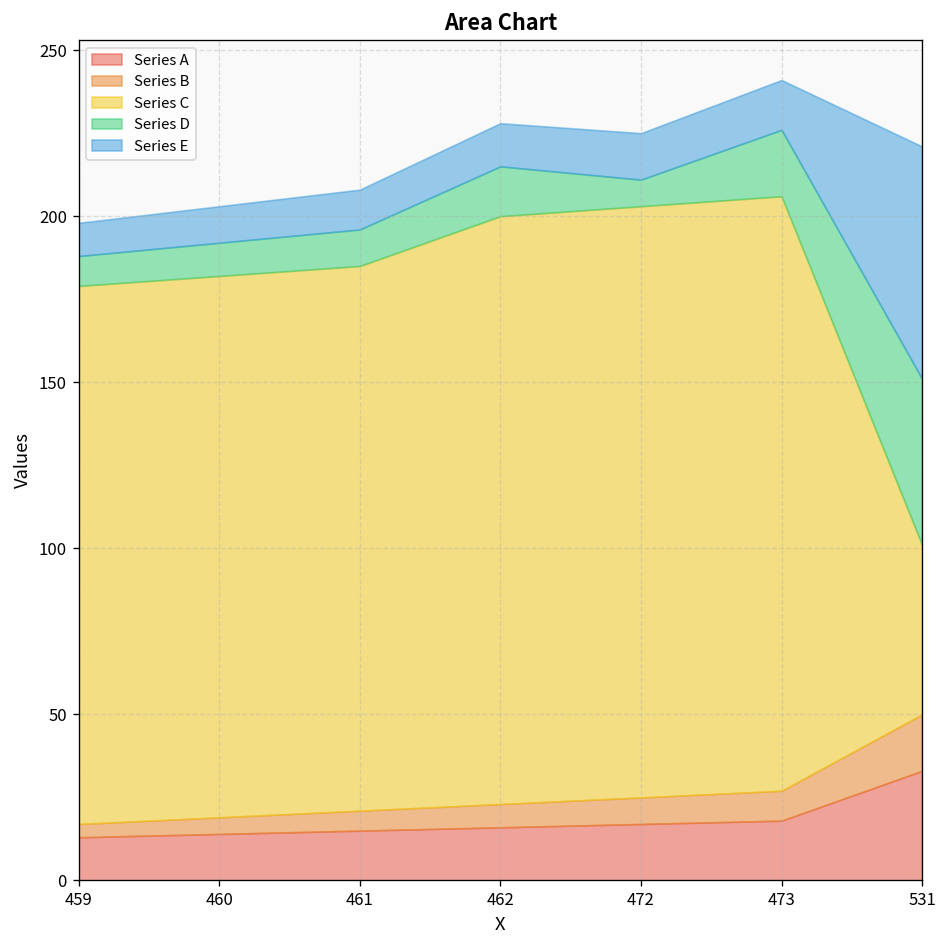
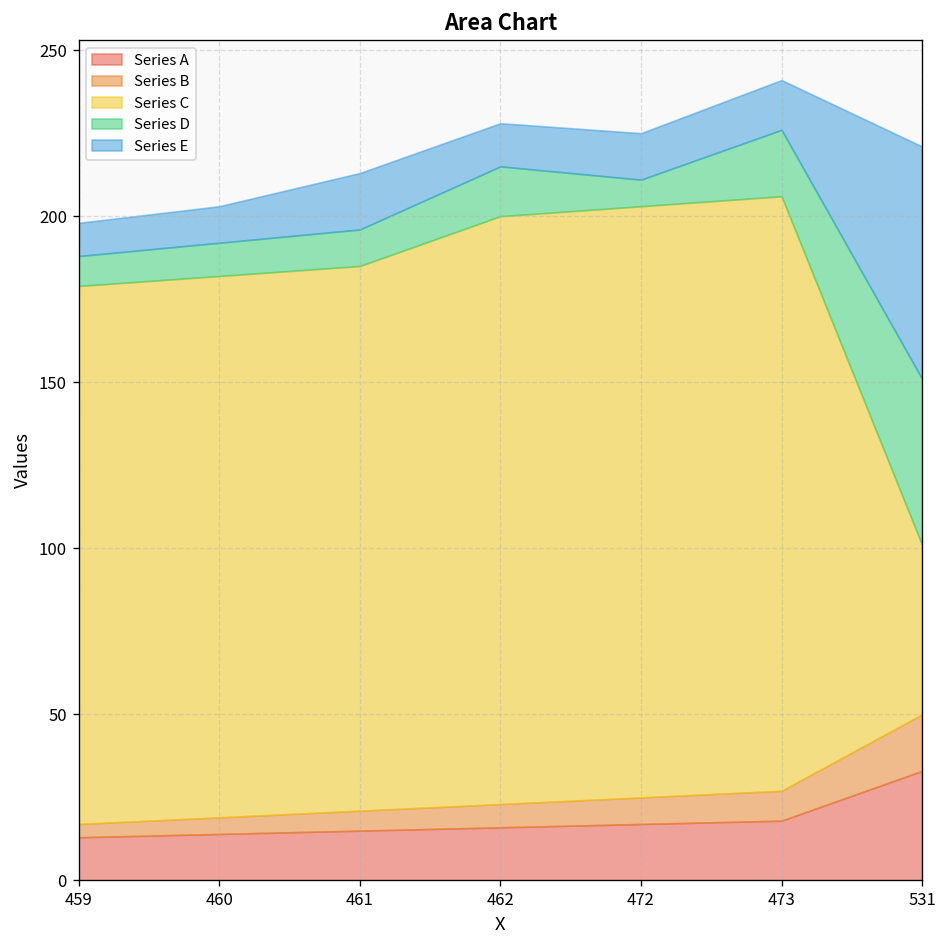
Series E, 461: 12 -> 17
